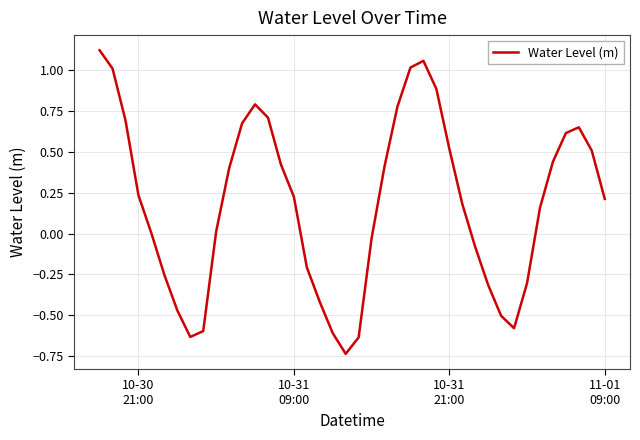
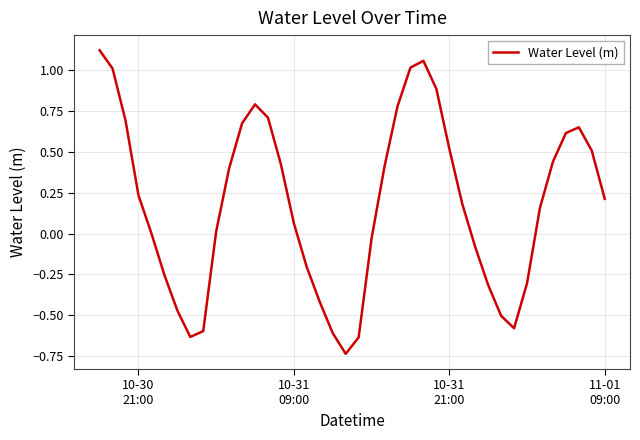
10-31 09:00: 0.22 -> 0.06
